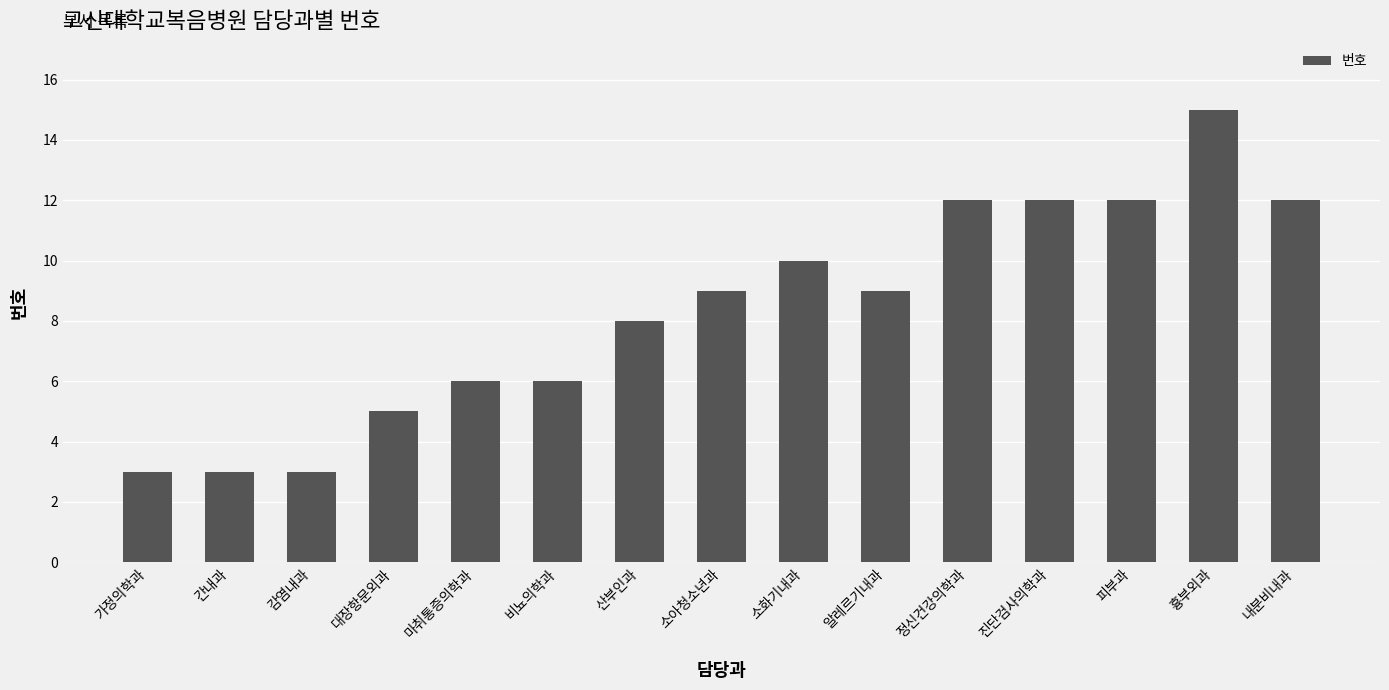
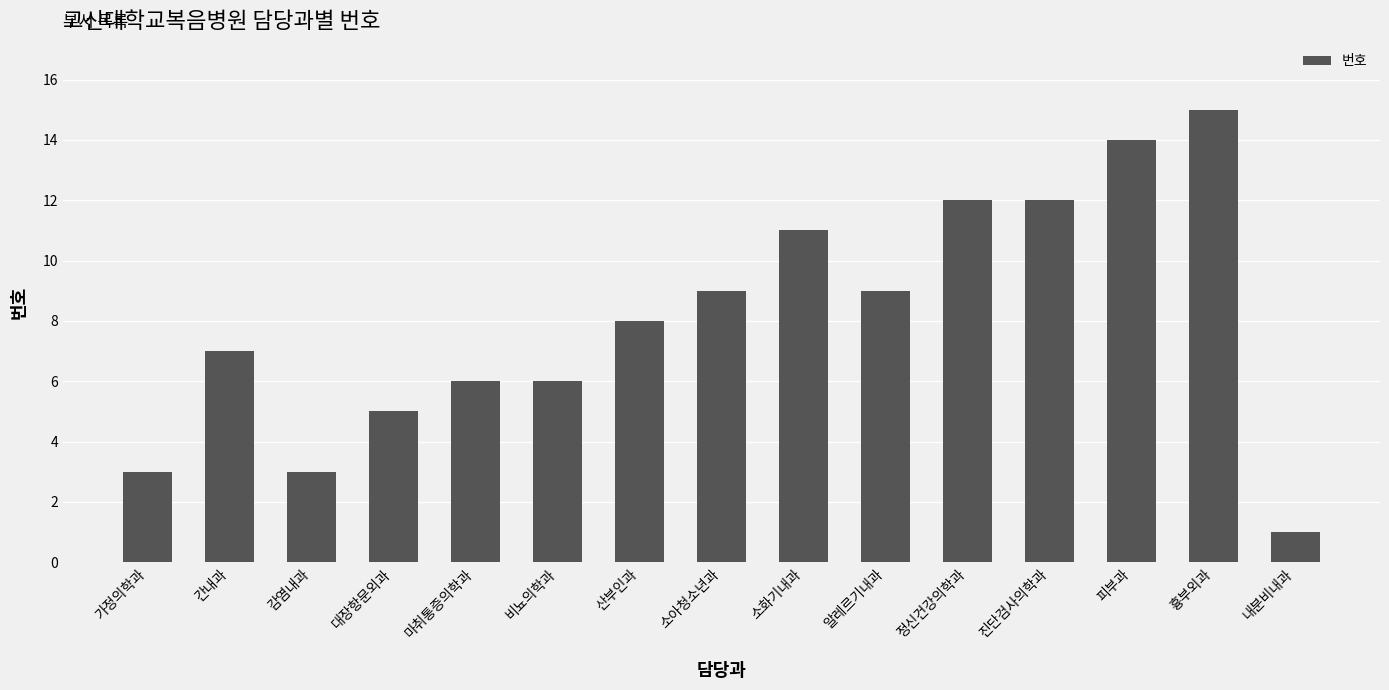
간내과: 3 -> 7
소화기내과: 10 -> 11
피부과: 12 -> 14
내분비내과: 12 -> 1
